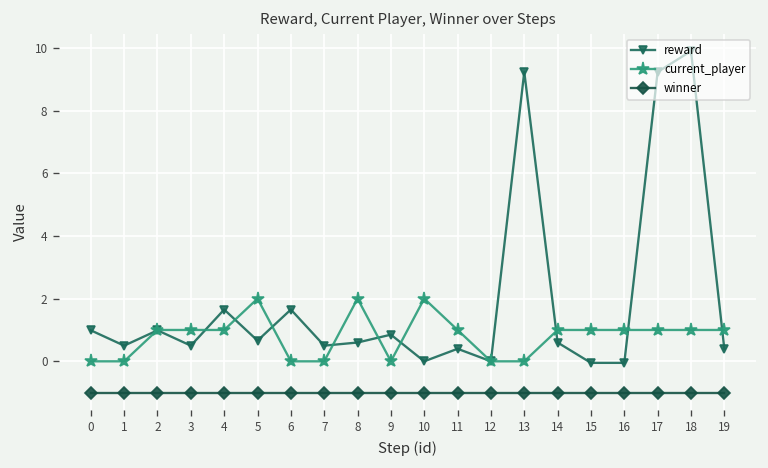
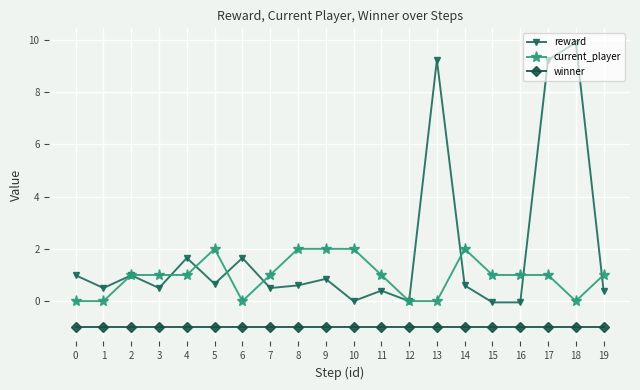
current_player, 7: 0 -> 1
current_player, 9: 0 -> 2
current_player, 14: 1 -> 2
current_player, 18: 1 -> 0
